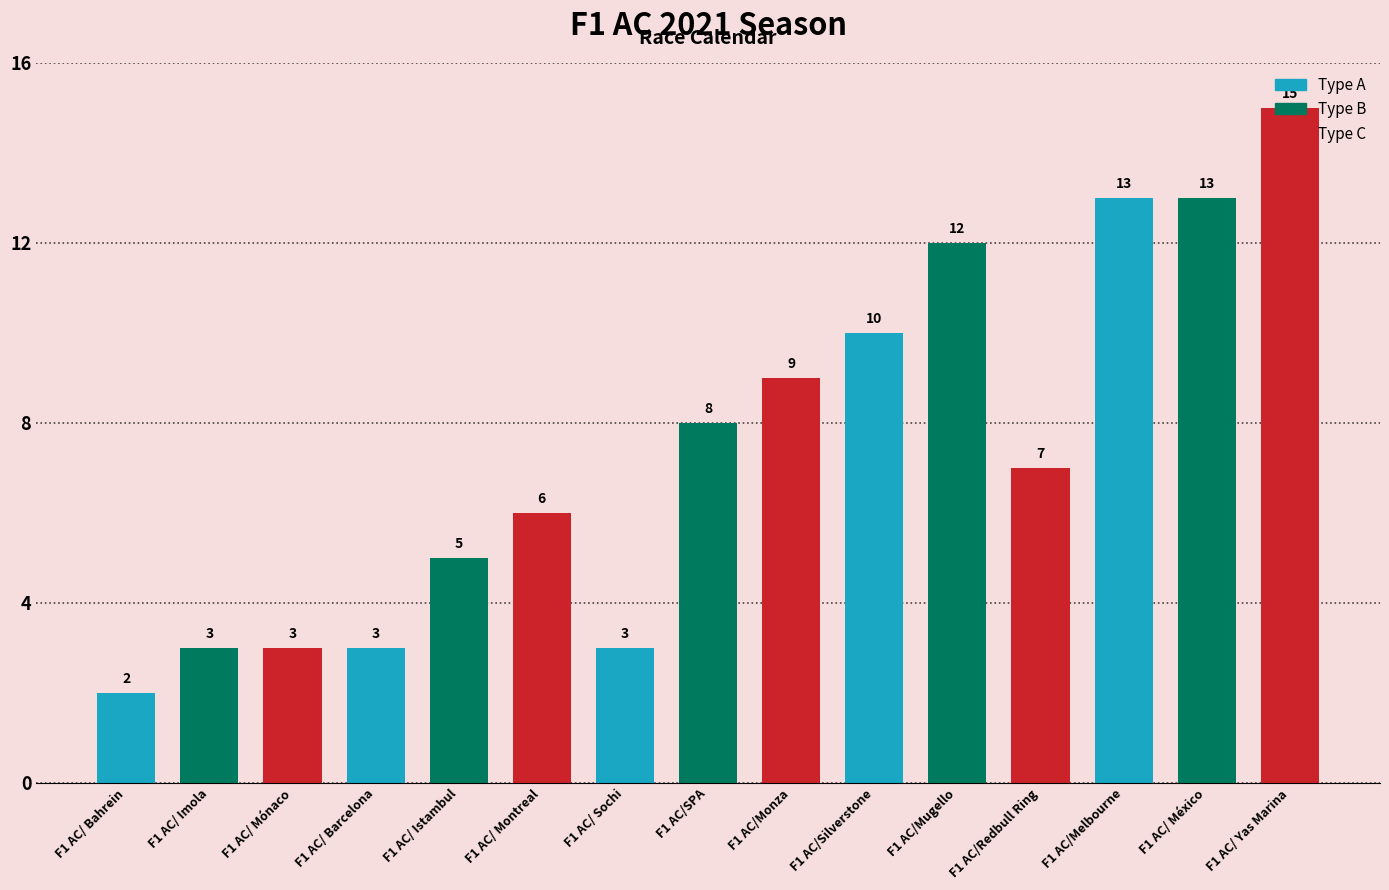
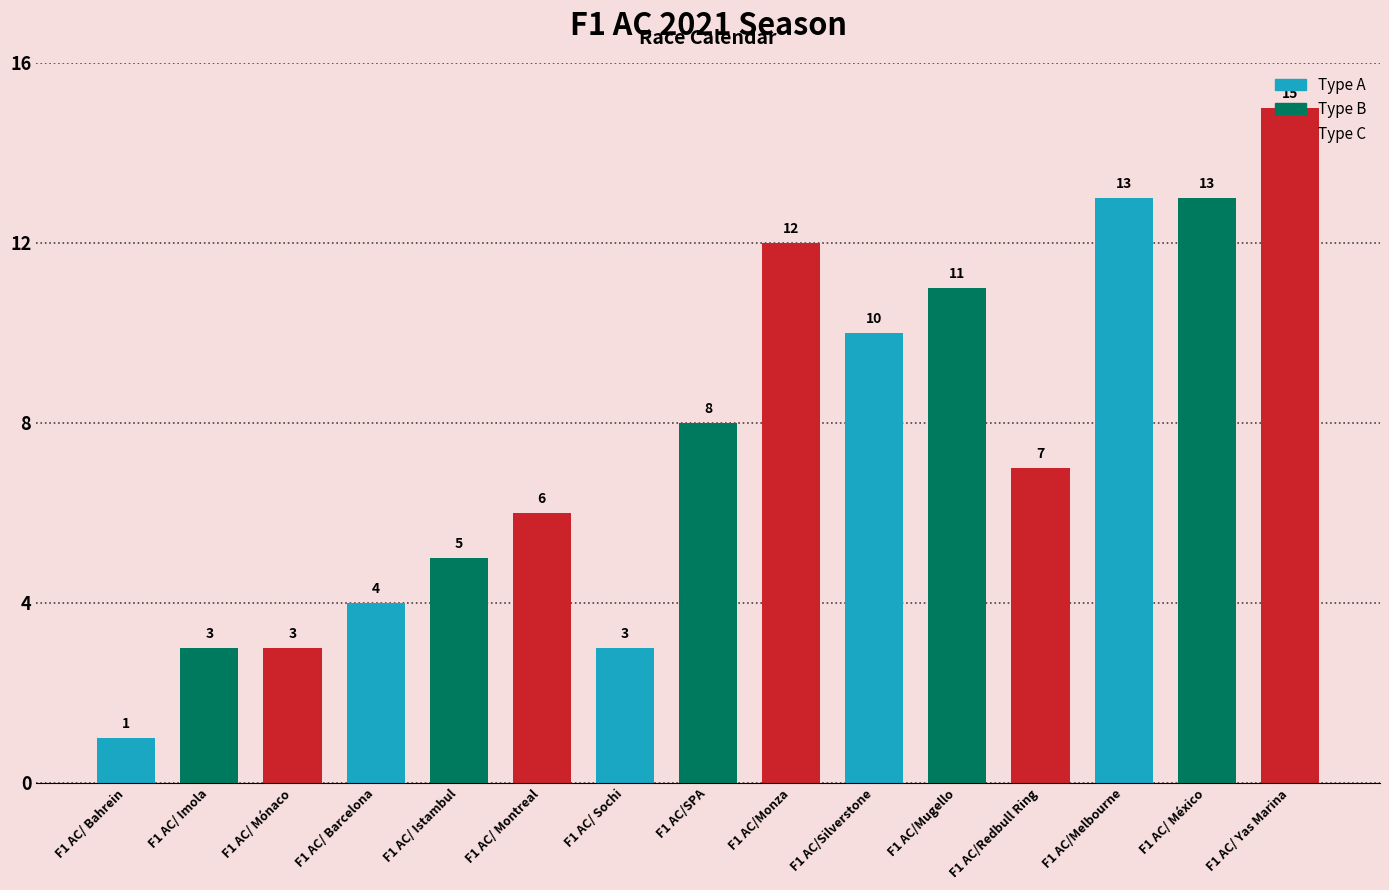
F1 AC/ Bahrein: 2 -> 1
F1 AC/ Barcelona: 3 -> 4
F1 AC/Monza: 9 -> 12
F1 AC/Mugello: 12 -> 11
